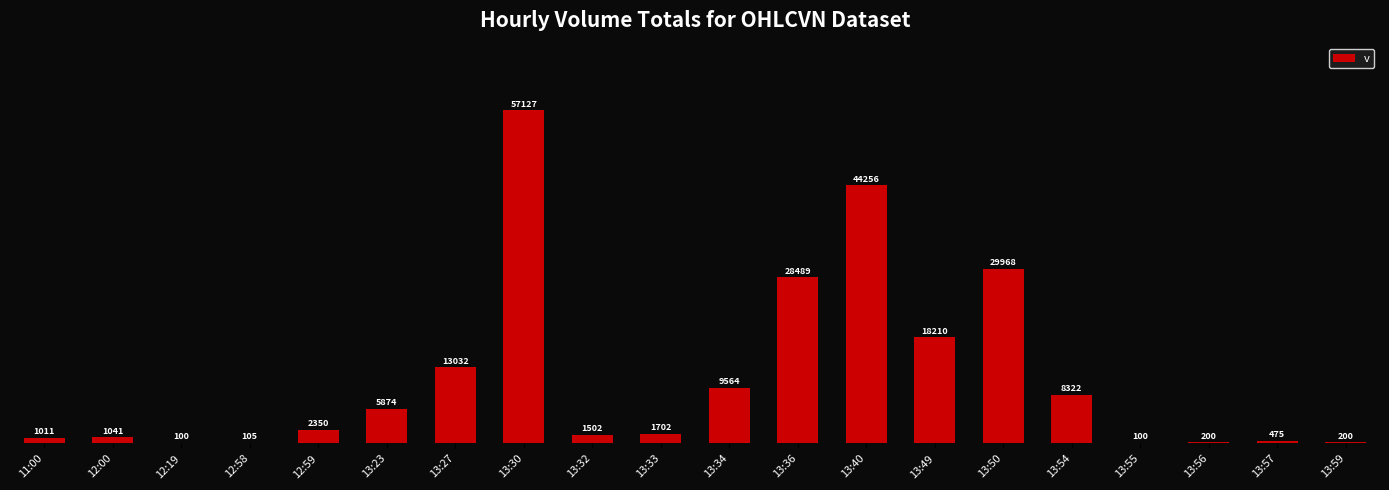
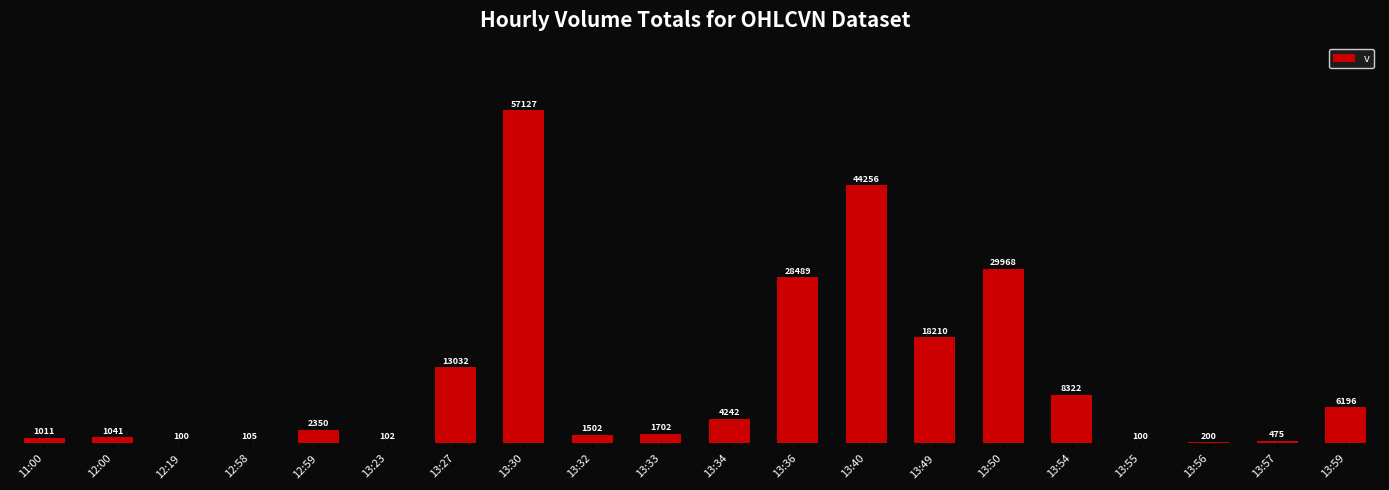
13:23: 5874 -> 102
13:34: 9564 -> 4242
13:59: 200 -> 6196
